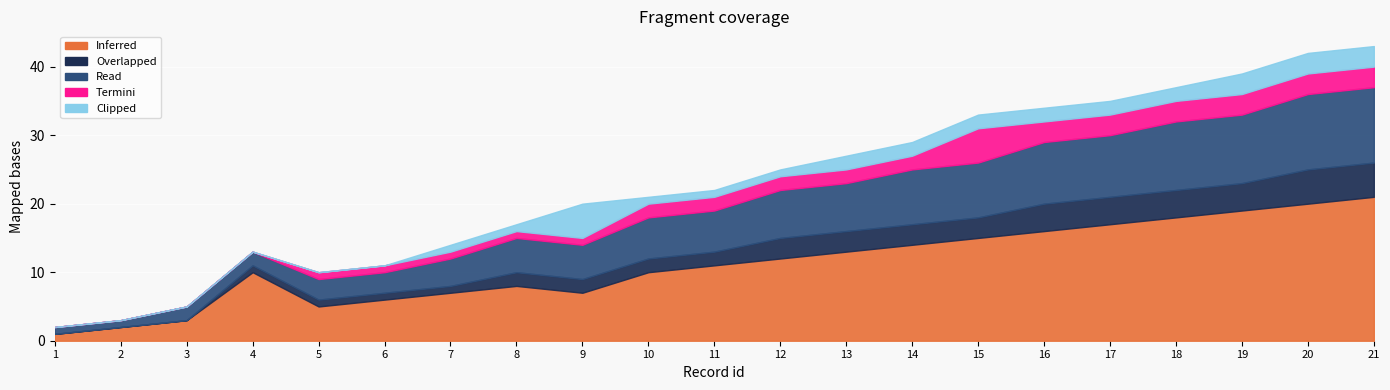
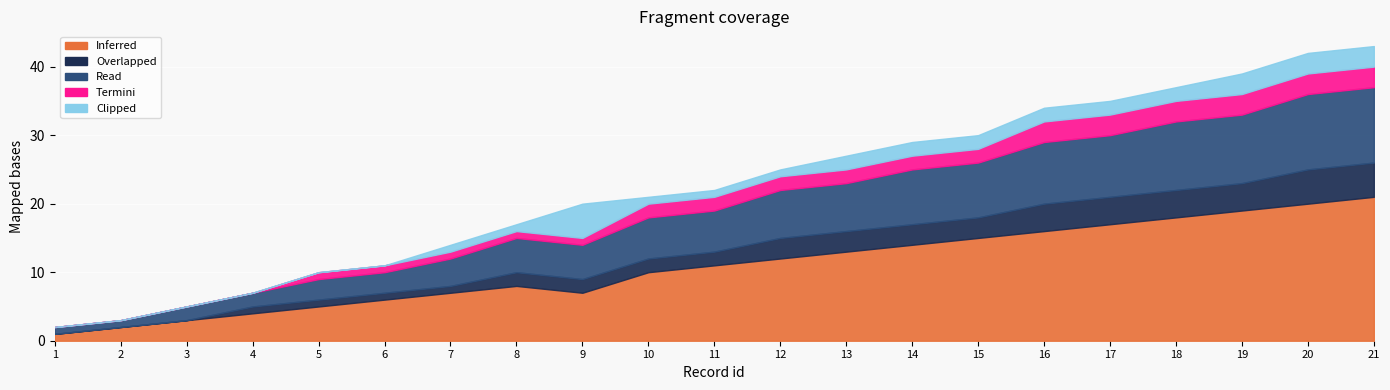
Inferred, 4: 10 -> 4
Termini, 15: 5 -> 2
